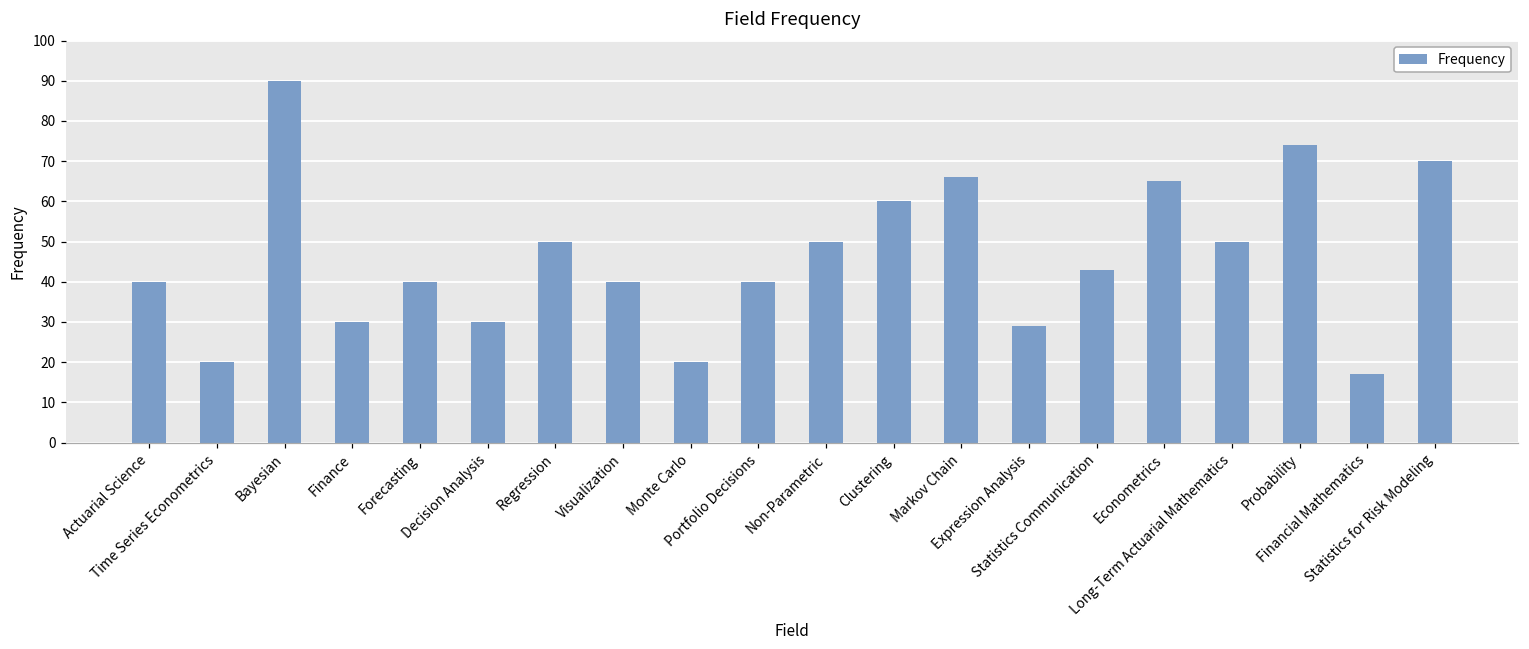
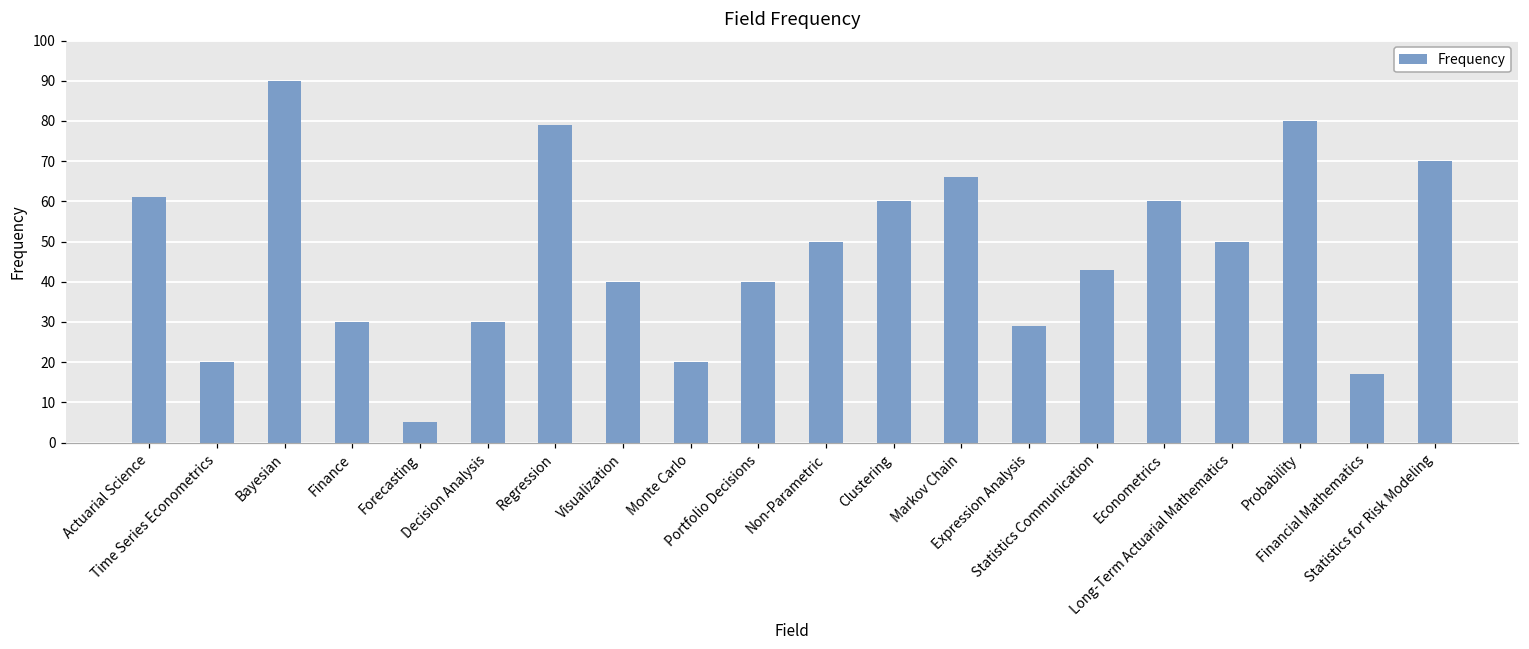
Actuarial Science: 40 -> 61
Forecasting: 40 -> 5
Regression: 50 -> 79
Econometrics: 65 -> 60
Probability: 74 -> 80
